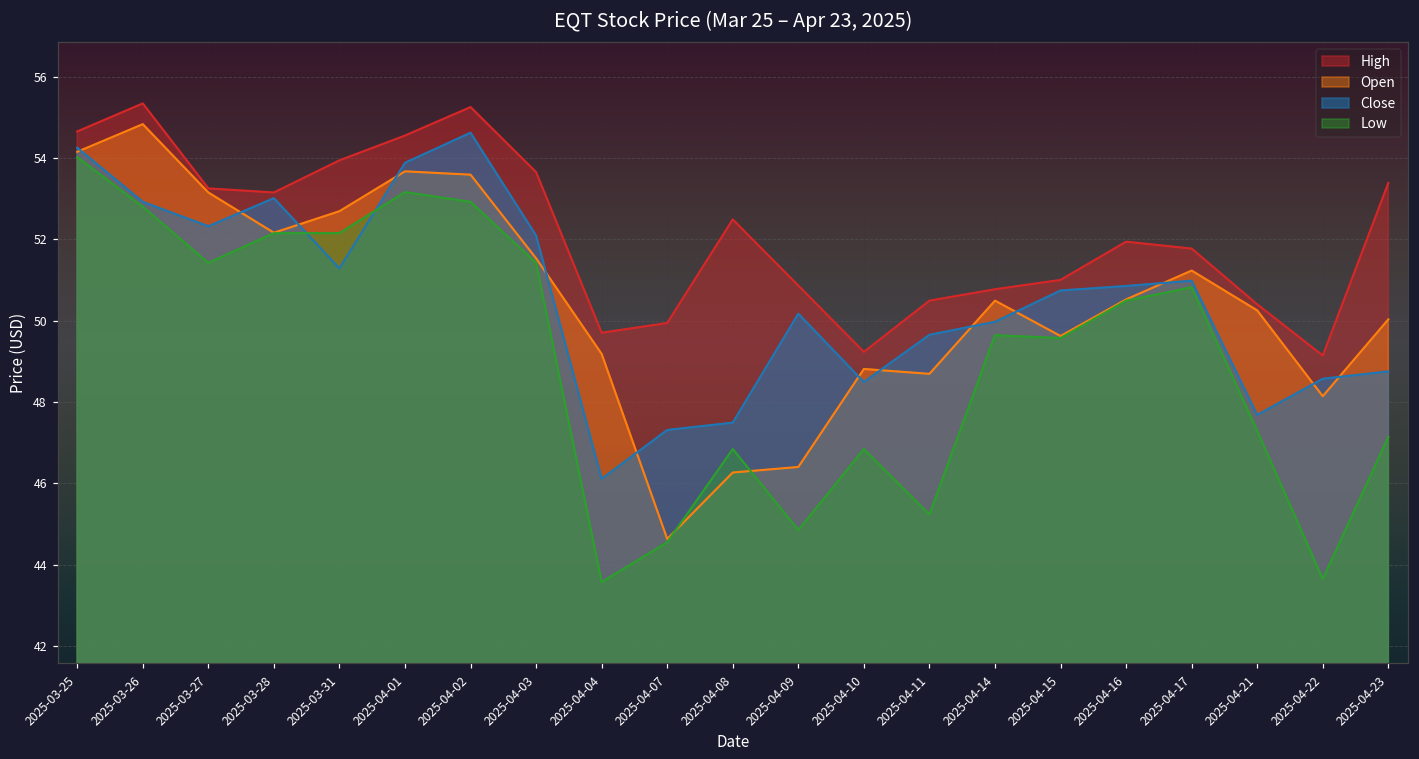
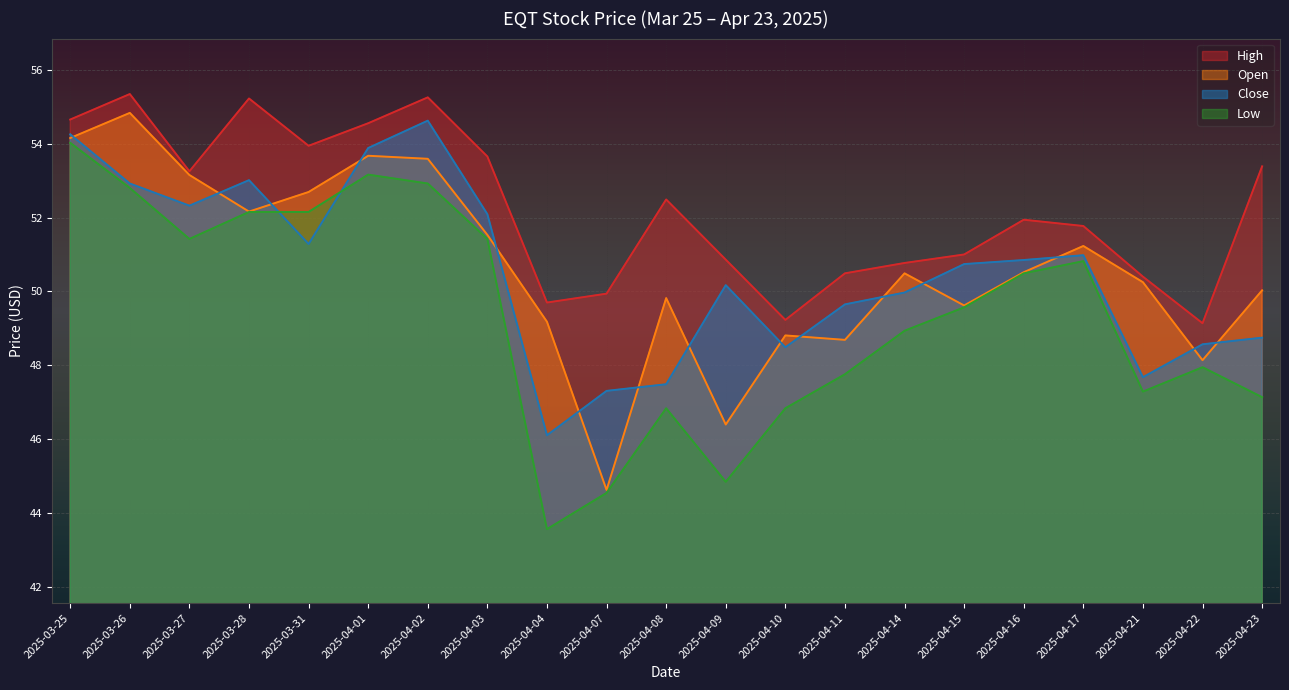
High, 2025-03-28: 53.2 -> 55.2
Open, 2025-04-08: 46.3 -> 49.8
Low, 2025-04-11: 45.2 -> 47.8
Low, 2025-04-14: 49.6 -> 48.9
Low, 2025-04-22: 43.6 -> 48.0
